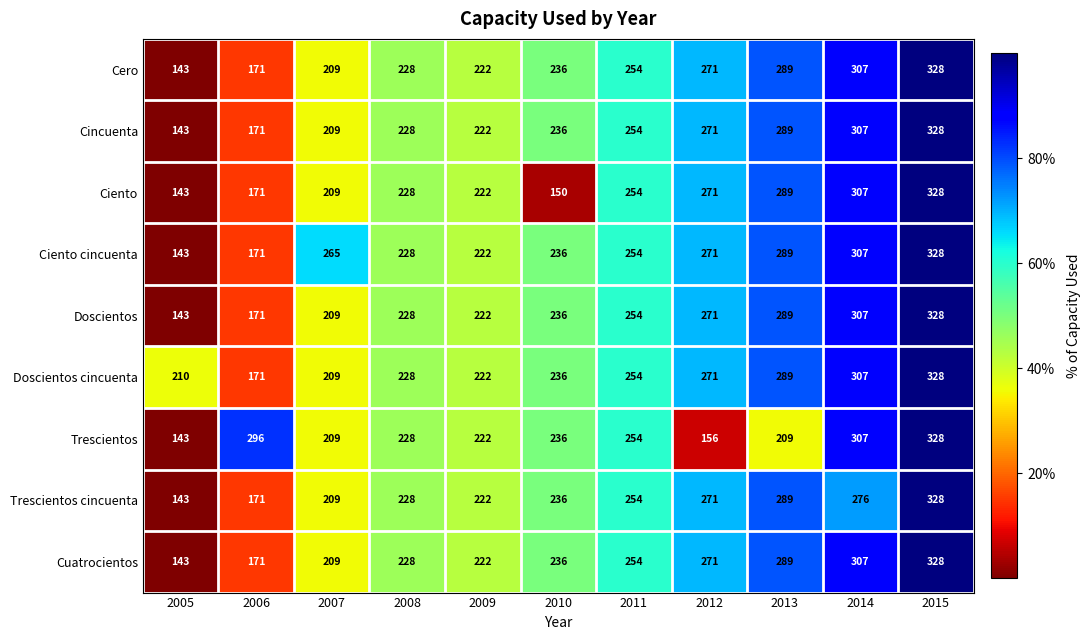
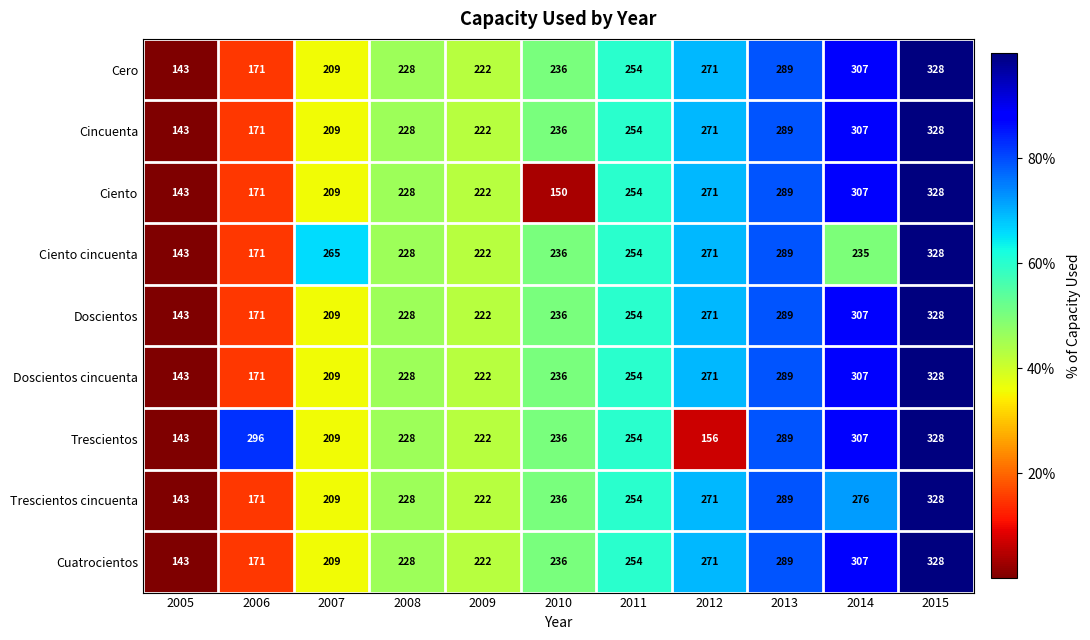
Ciento cincuenta, 2014: 307 -> 235
Doscientos cincuenta, 2005: 210 -> 143
Trescientos, 2013: 209 -> 289
